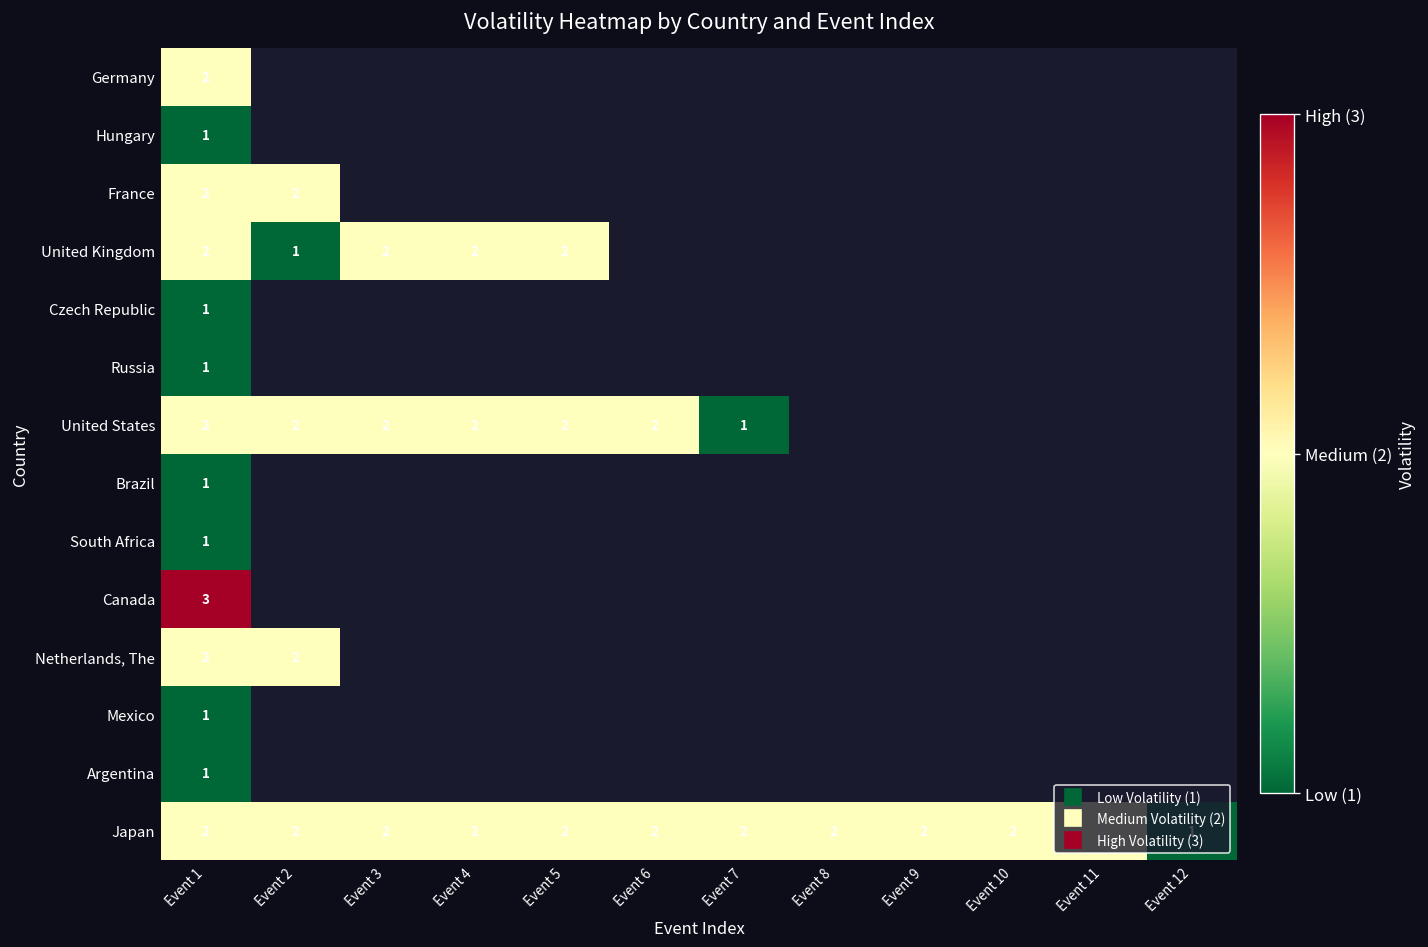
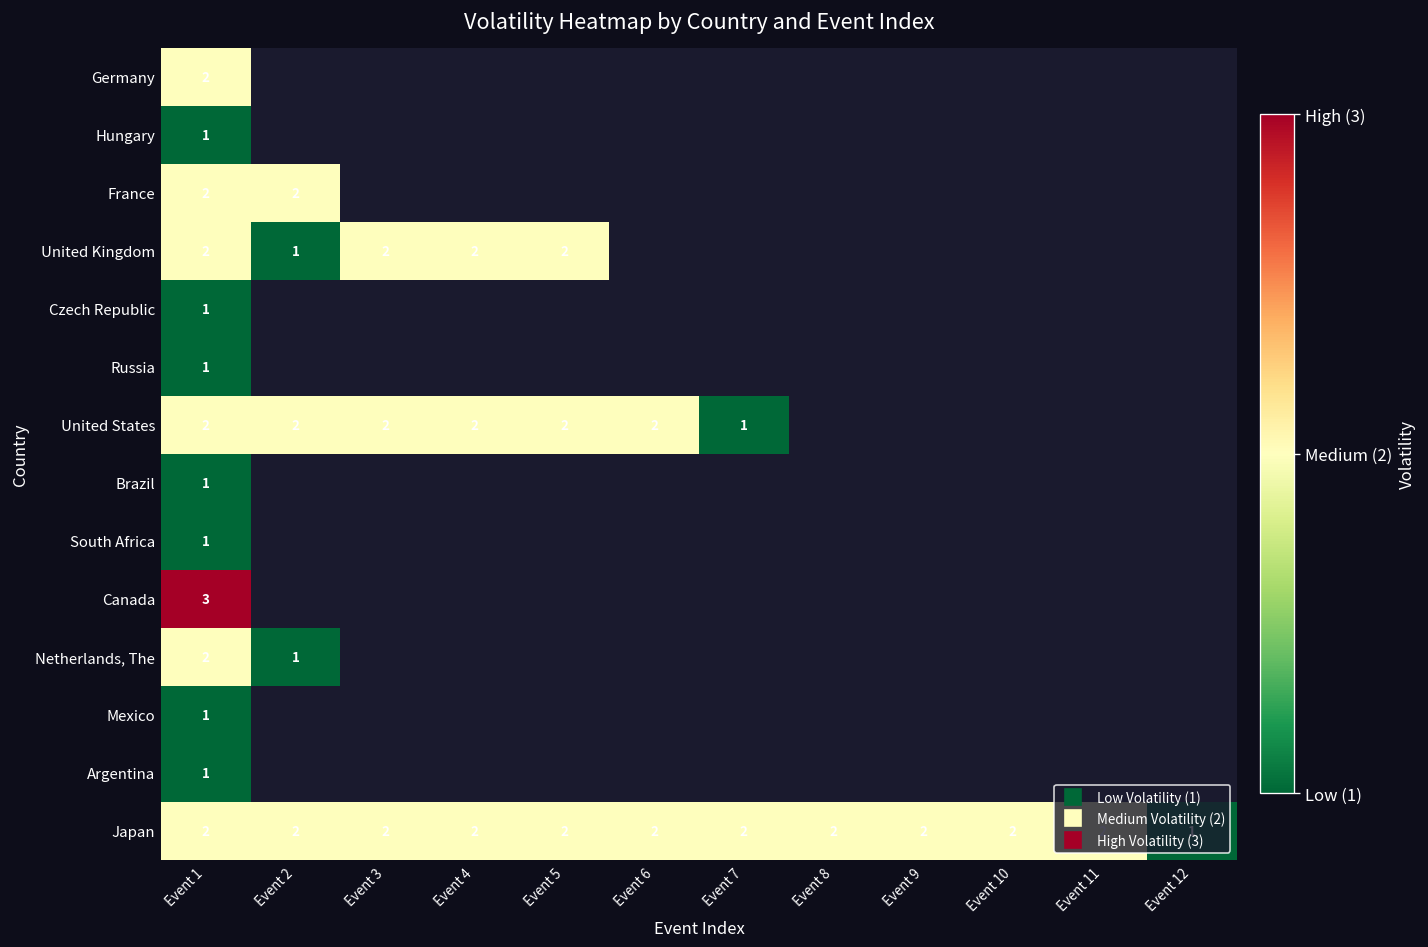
Netherlands, The, Event 2: 2 -> 1
